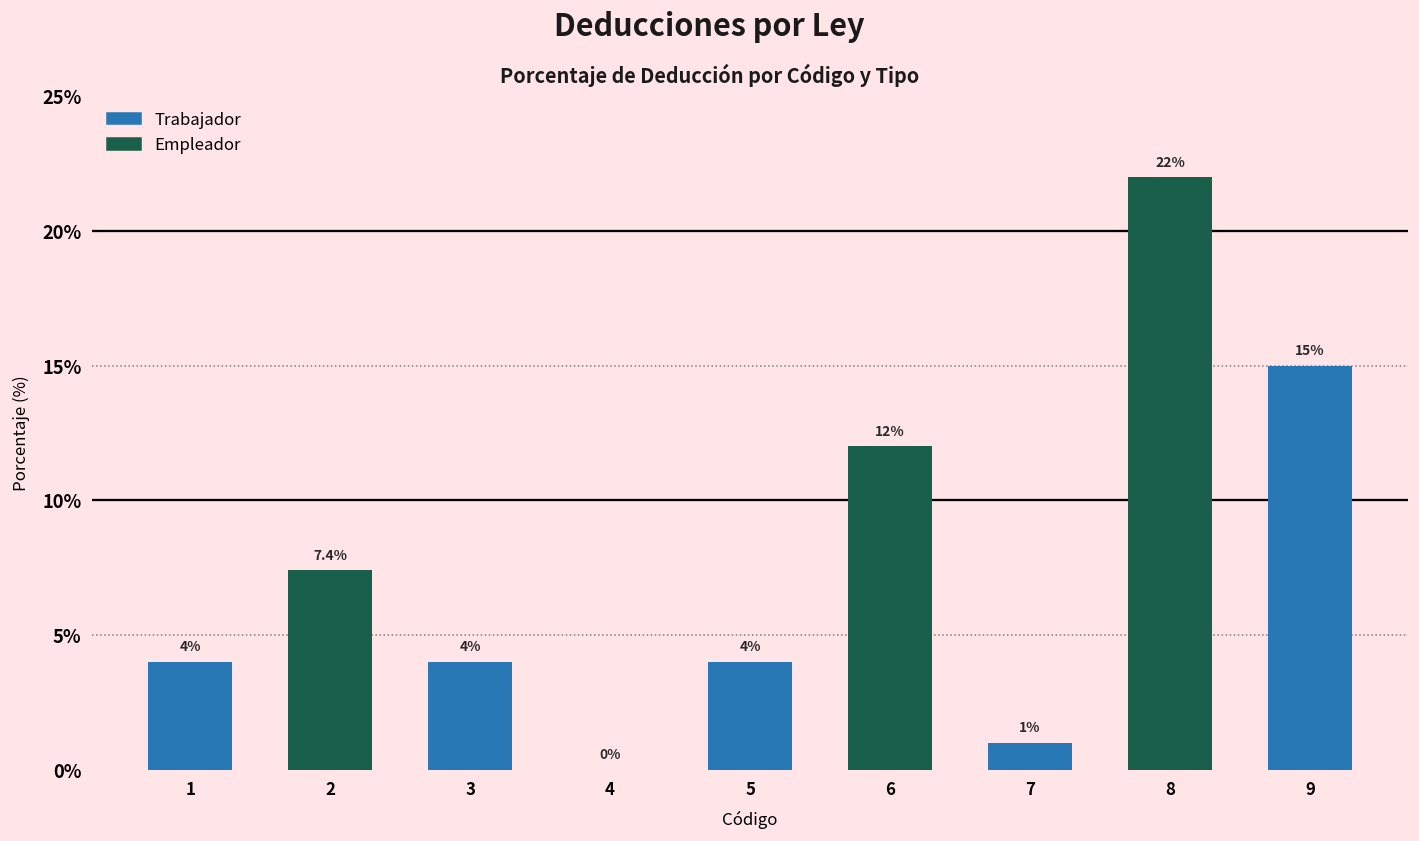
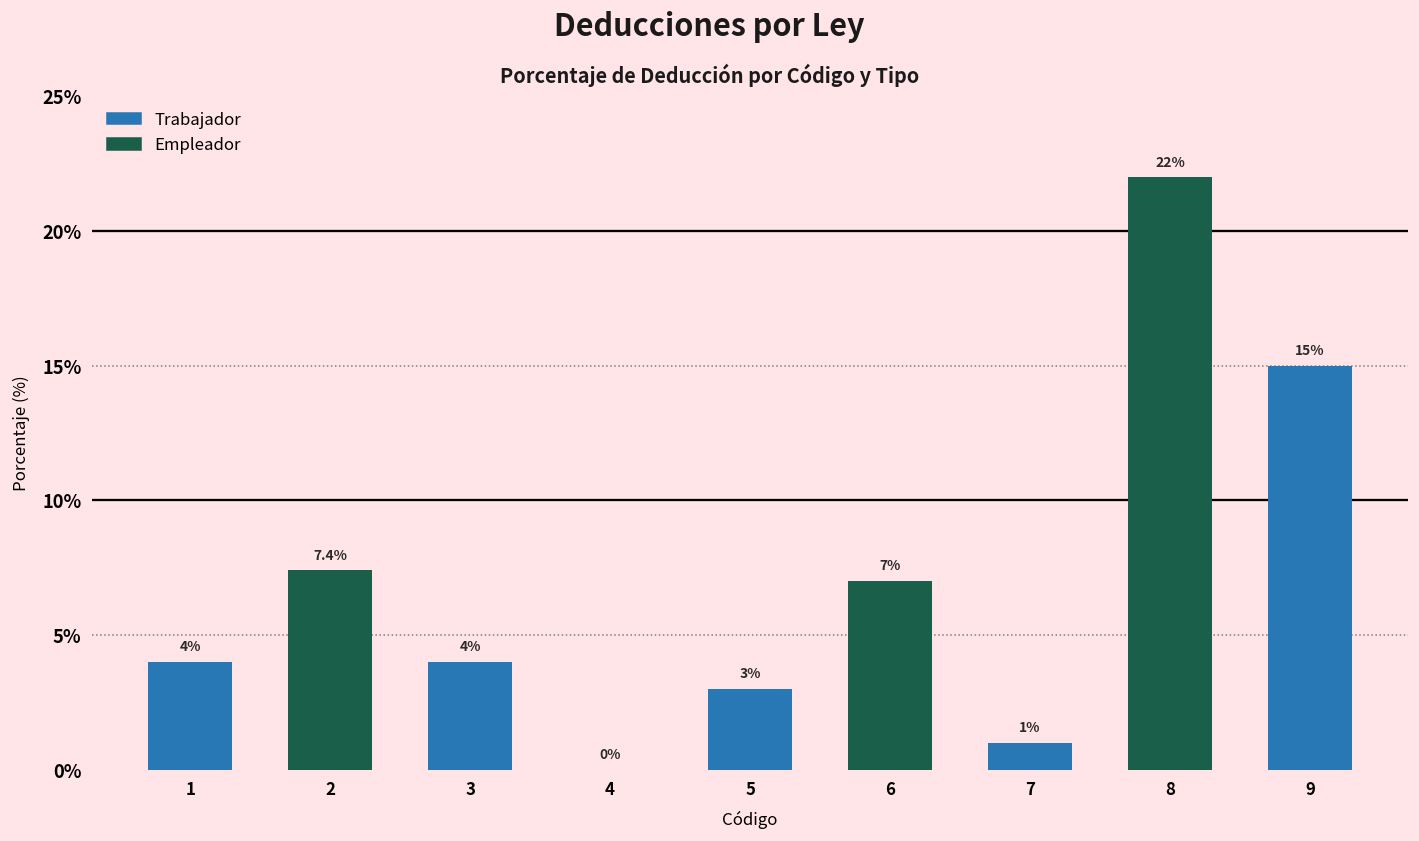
5: 4% -> 3%
6: 12% -> 7%
